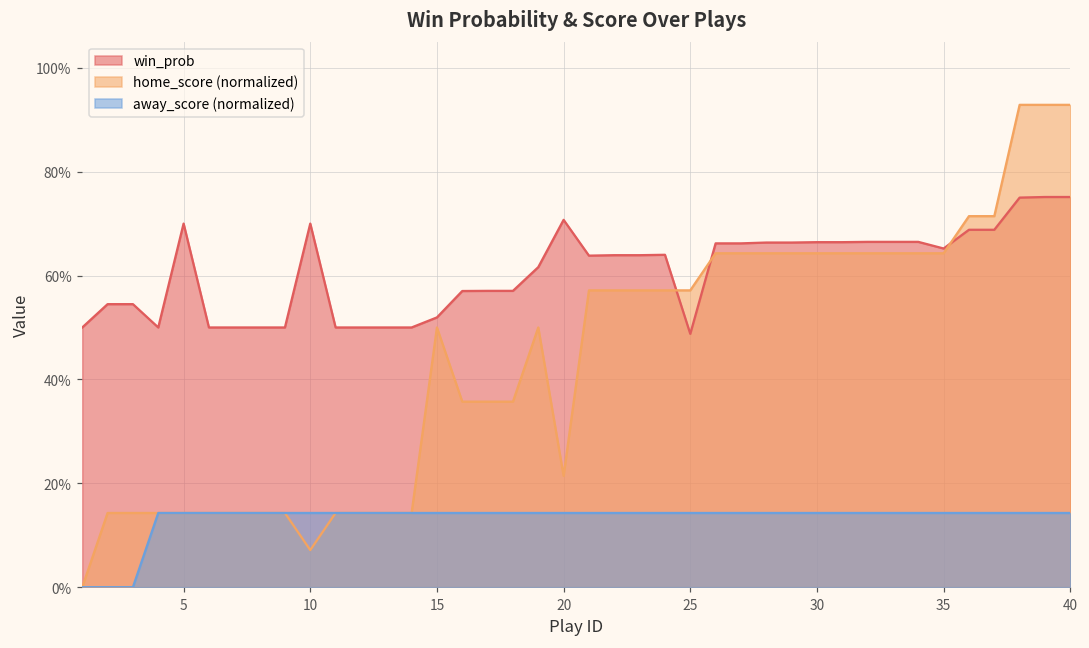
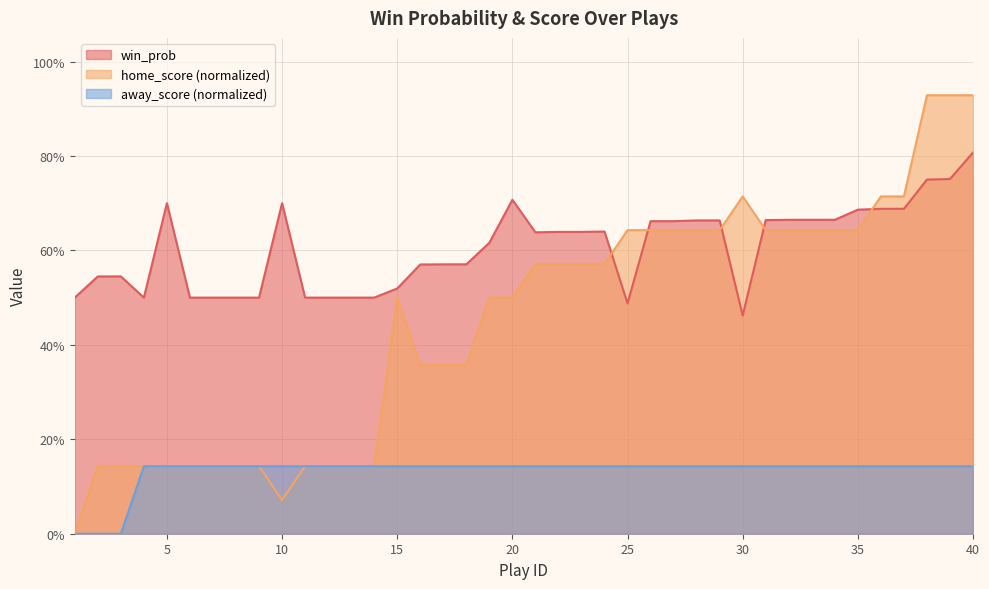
home_score (normalized), 20: 21% -> 50%
home_score (normalized), 25: 57% -> 64%
win_prob, 30: 66% -> 46%
home_score (normalized), 30: 64% -> 71%
win_prob, 35: 65% -> 69%
win_prob, 40: 75% -> 81%
